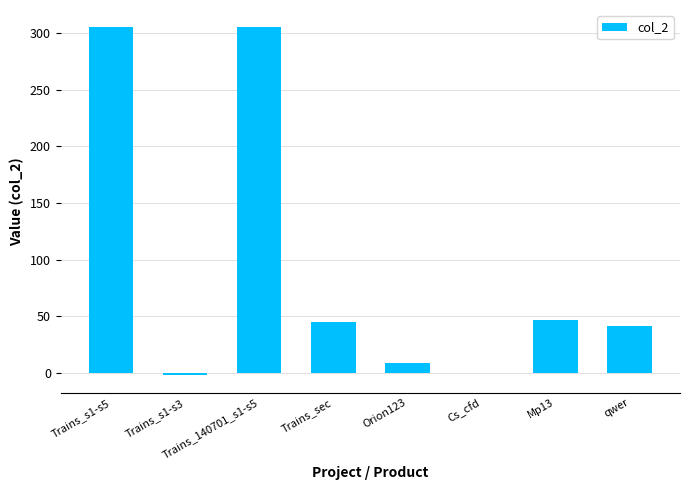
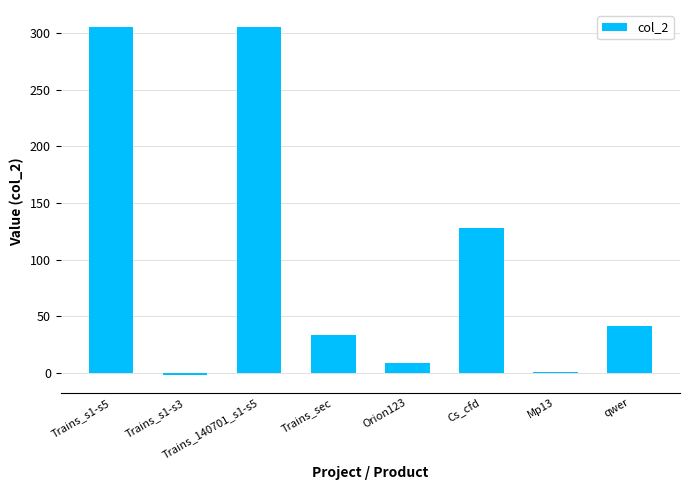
Trains_sec: 45 -> 34
Cs_cfd: 0 -> 128
Mp13: 47 -> 1
